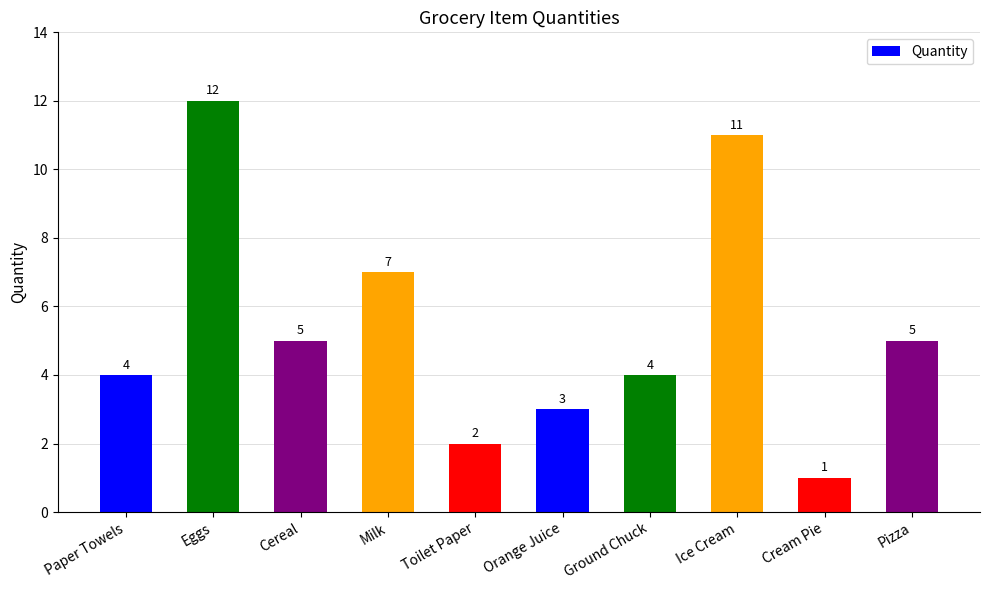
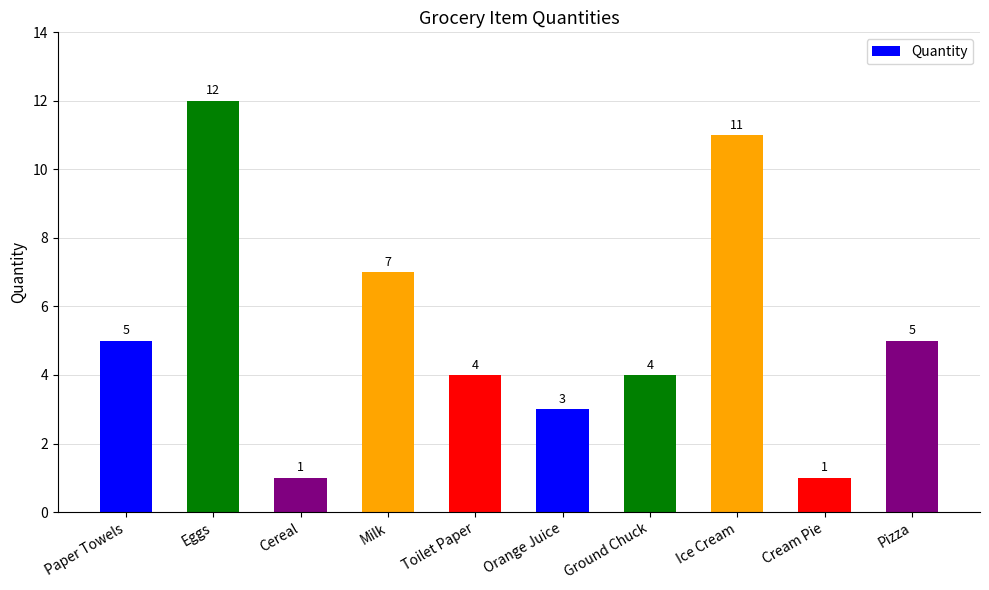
Paper Towels: 4 -> 5
Cereal: 5 -> 1
Toilet Paper: 2 -> 4
